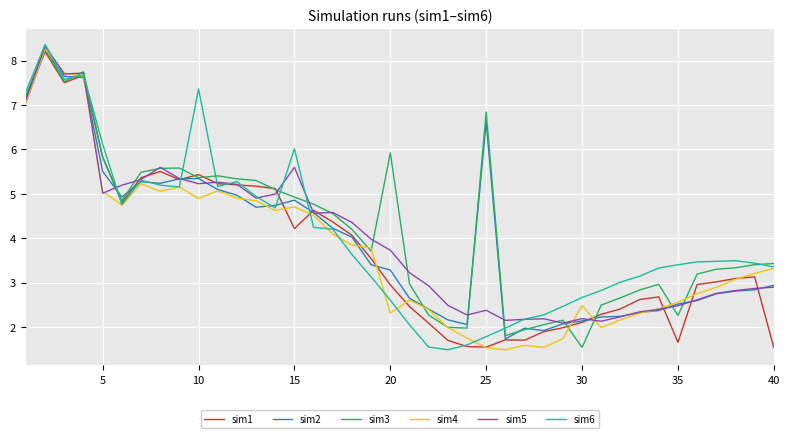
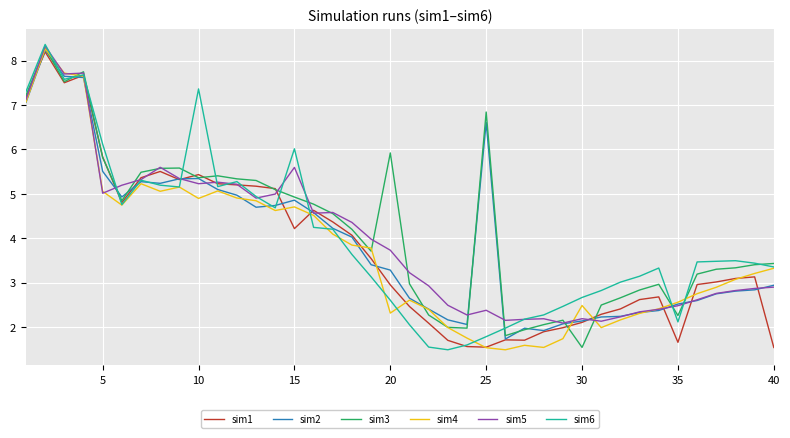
sim6, 35: 3.4 -> 2.1
